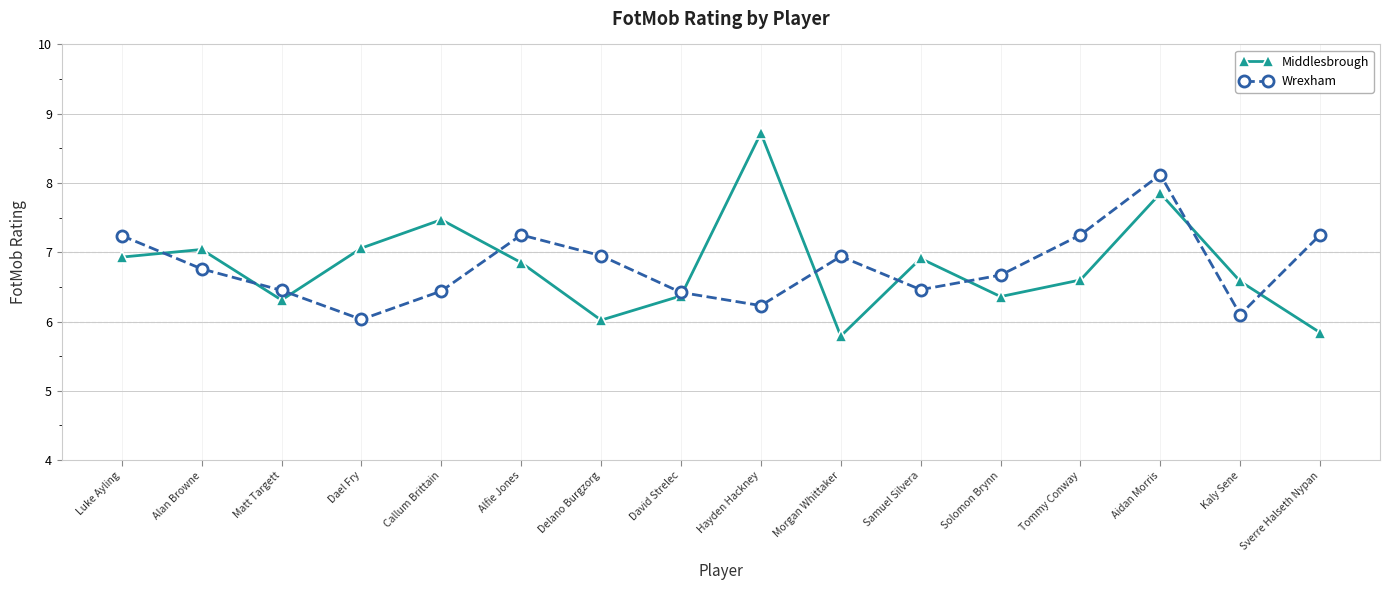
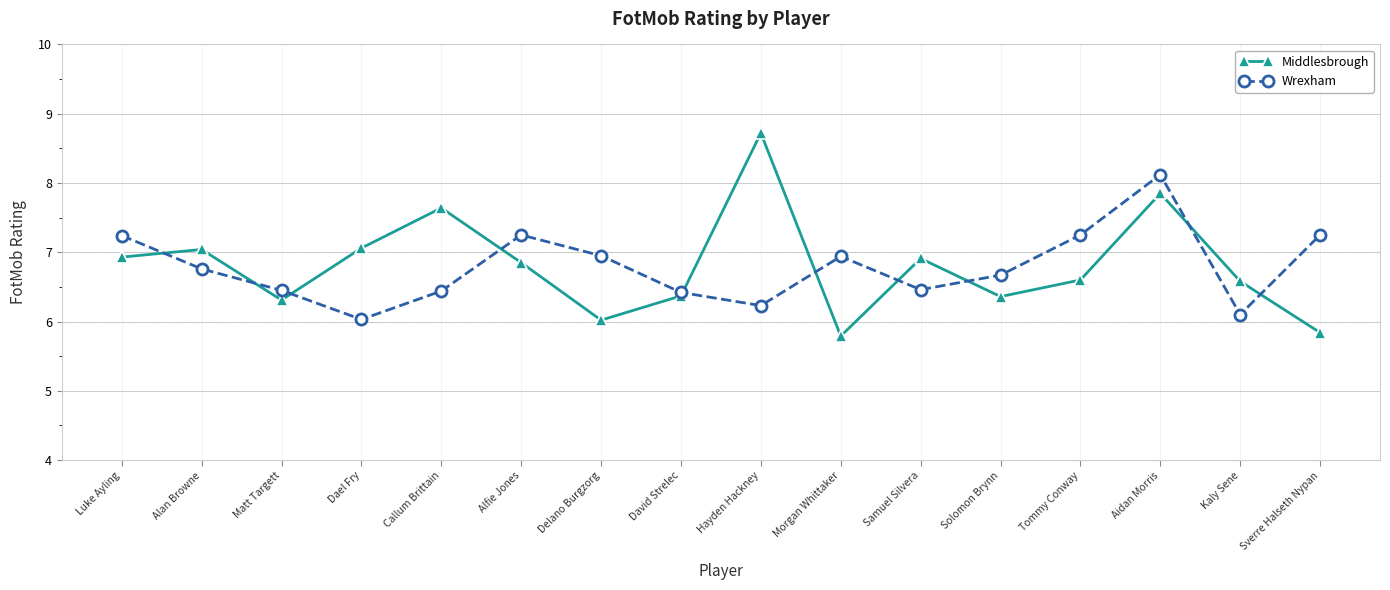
Middlesbrough, Callum Brittain: 7.5 -> 7.6
